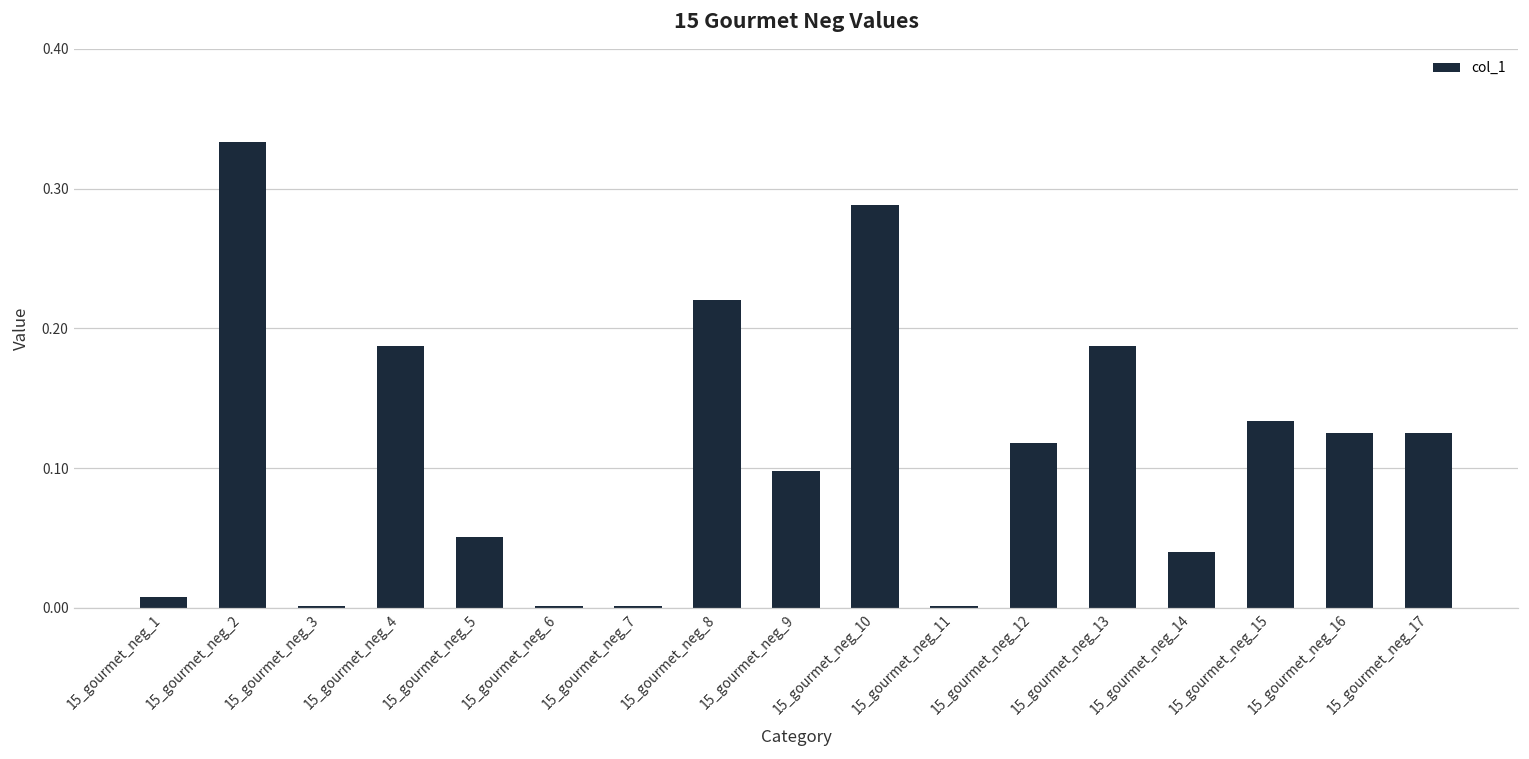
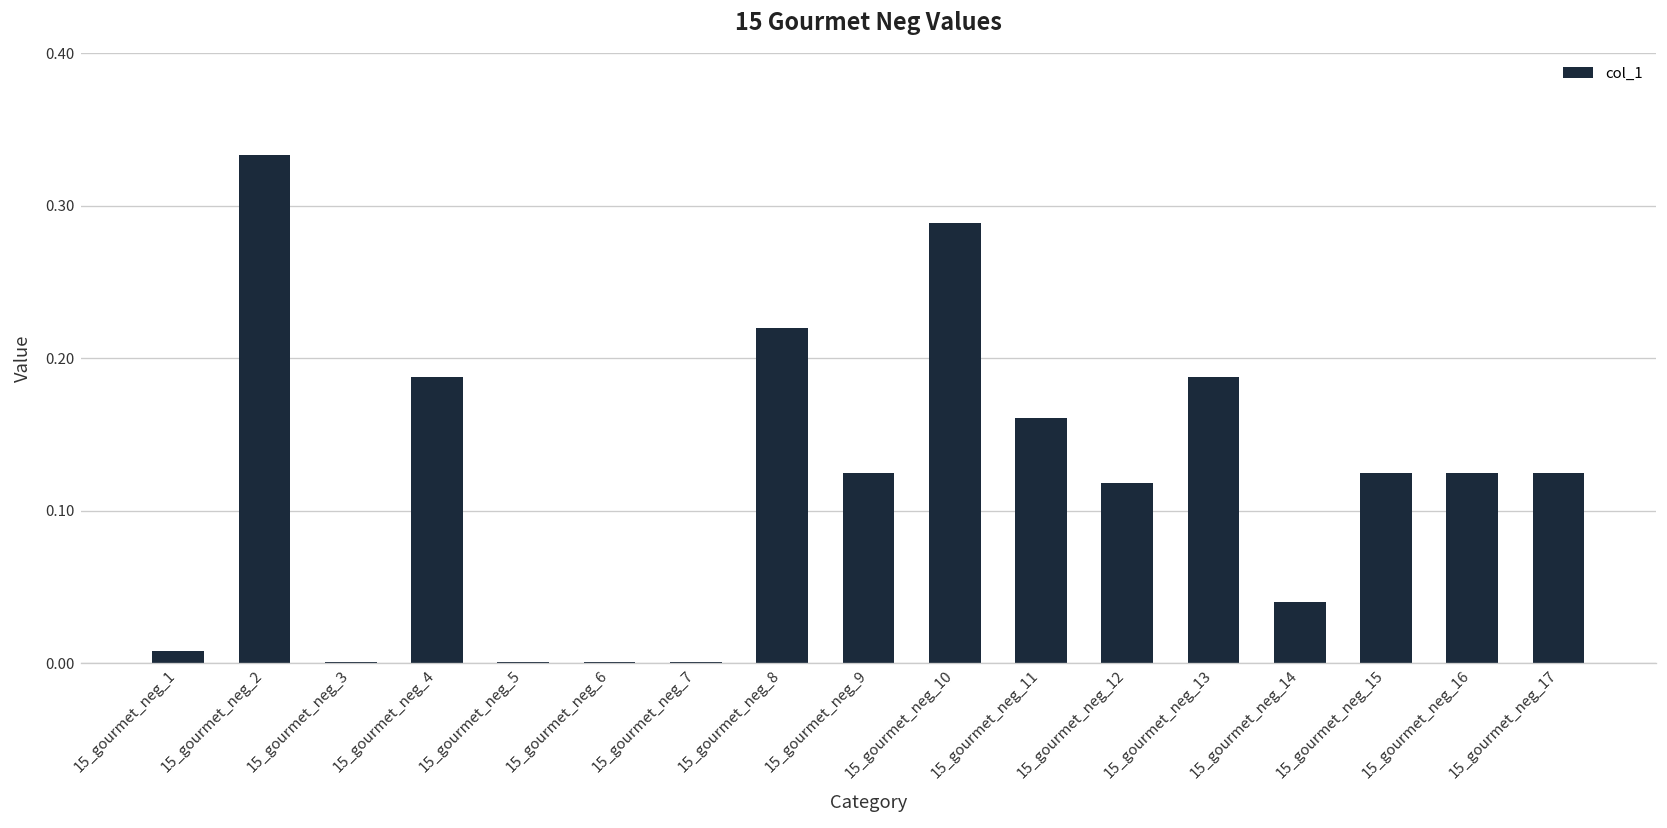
15_gourmet_neg_5: 0.051 -> 0.001
15_gourmet_neg_9: 0.098 -> 0.125
15_gourmet_neg_11: 0.001 -> 0.161
15_gourmet_neg_15: 0.134 -> 0.125
